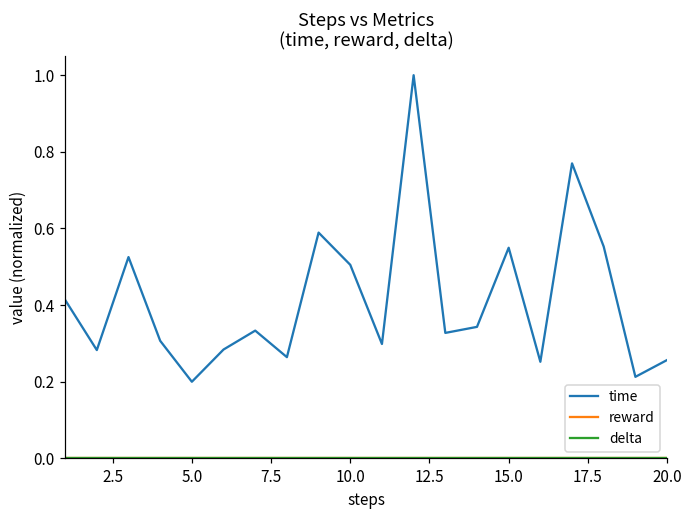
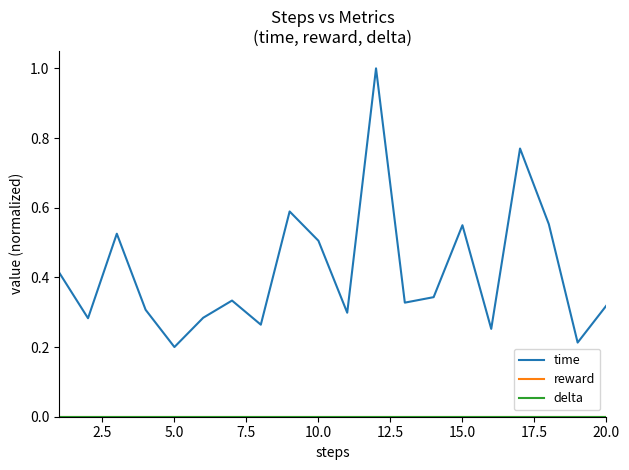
time, 20.0: 0.26 -> 0.32
